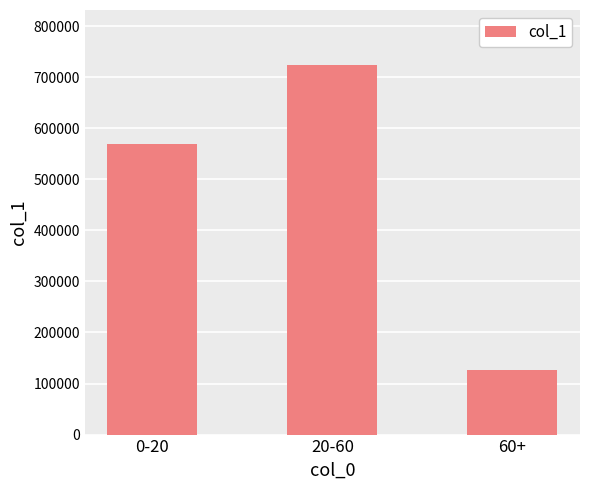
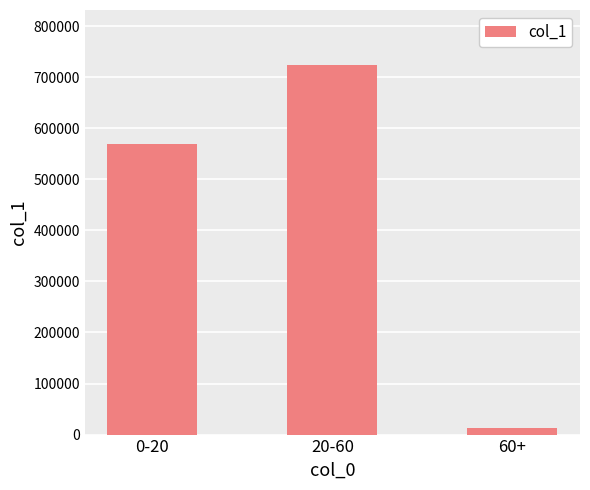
60+: 130000 -> 10000
